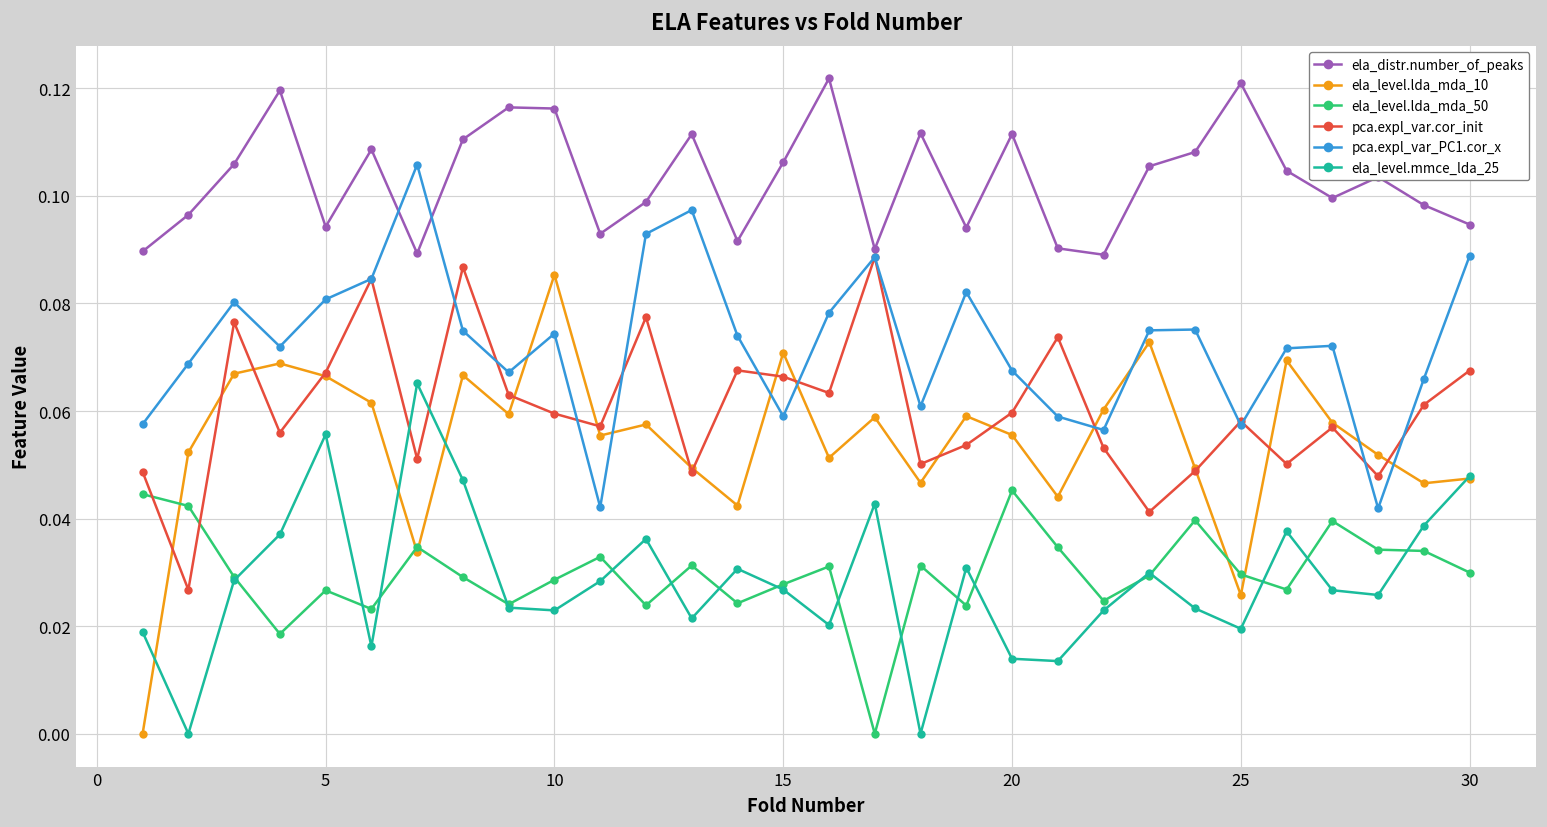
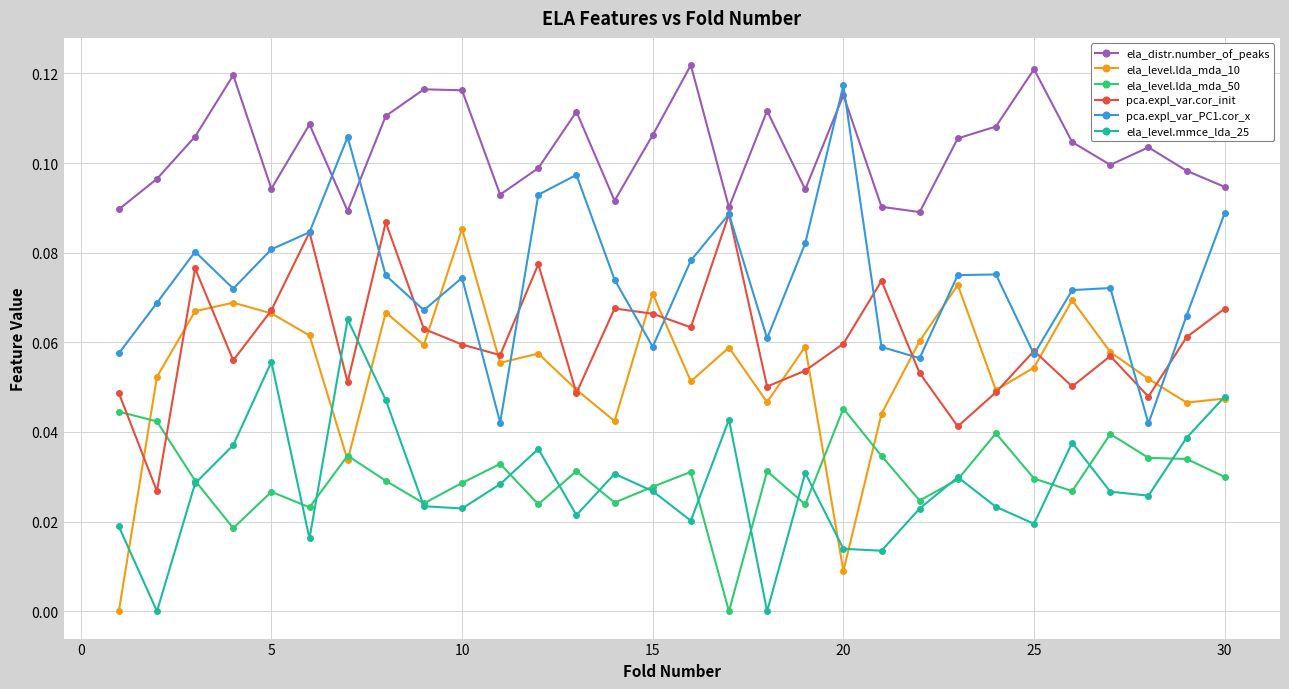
ela_distr.number_of_peaks, 20: 0.111 -> 0.115
ela_level.lda_mda_10, 20: 0.056 -> 0.009
pca.expl_var_PC1.cor_x, 20: 0.068 -> 0.117
ela_level.lda_mda_10, 25: 0.026 -> 0.054
